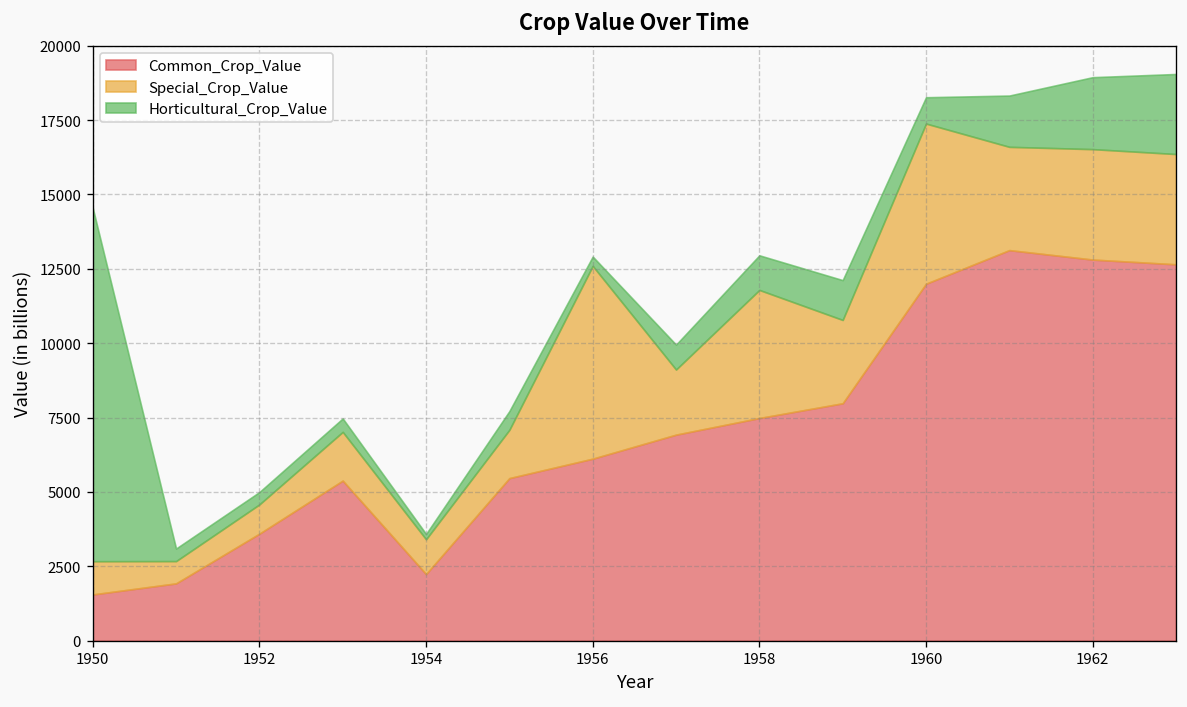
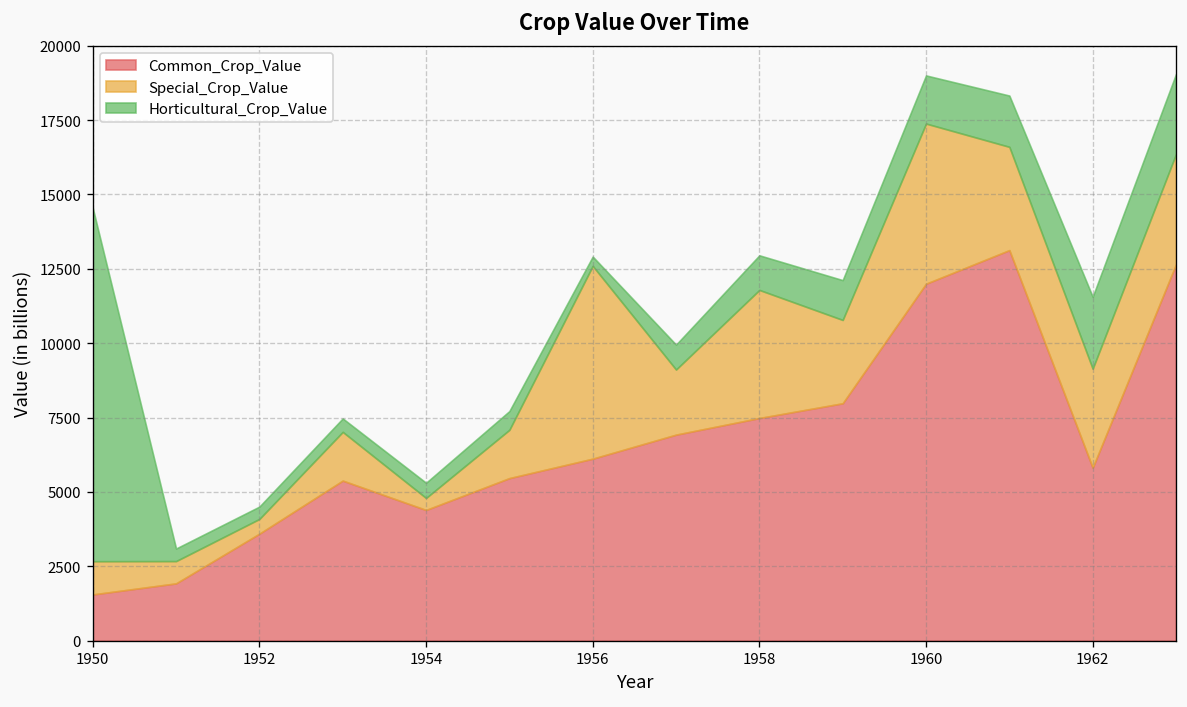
Special_Crop_Value, 1952: 1000 -> 500
Common_Crop_Value, 1954: 2200 -> 4400
Special_Crop_Value, 1954: 1200 -> 400
Horticultural_Crop_Value, 1954: 200 -> 500
Horticultural_Crop_Value, 1960: 900 -> 1600
Common_Crop_Value, 1962: 12800 -> 5800
Special_Crop_Value, 1962: 3700 -> 3300
